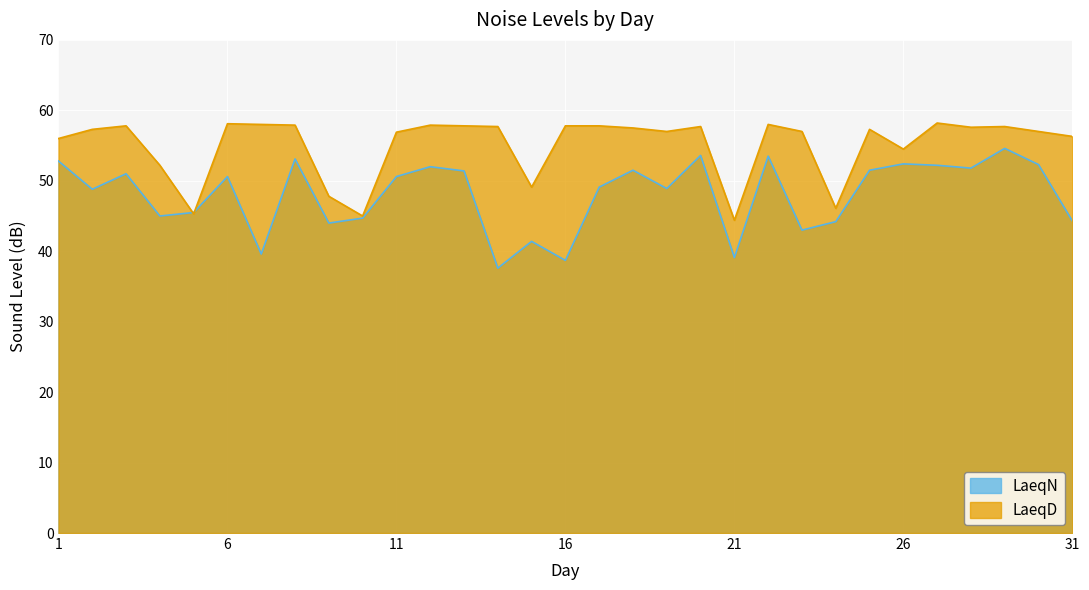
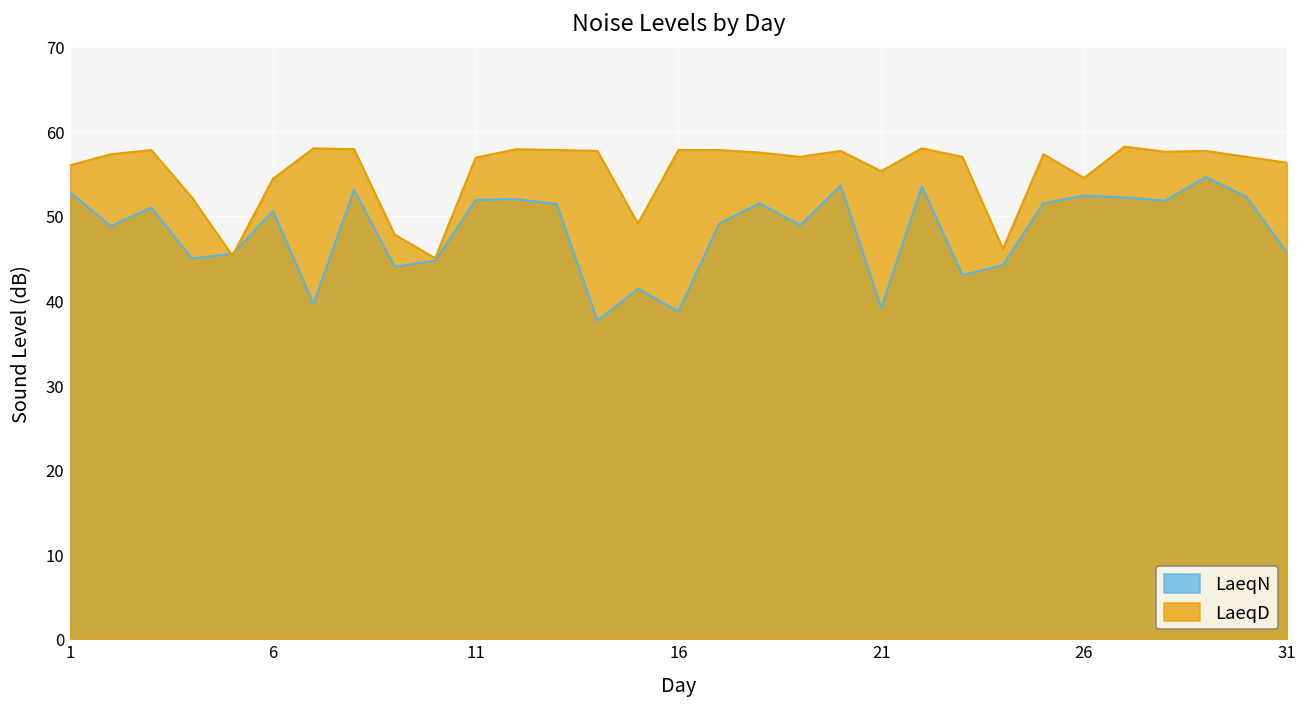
LaeqD, 6: 58 -> 54
LaeqN, 11: 51 -> 52
LaeqD, 21: 44 -> 55
LaeqN, 31: 44 -> 46
